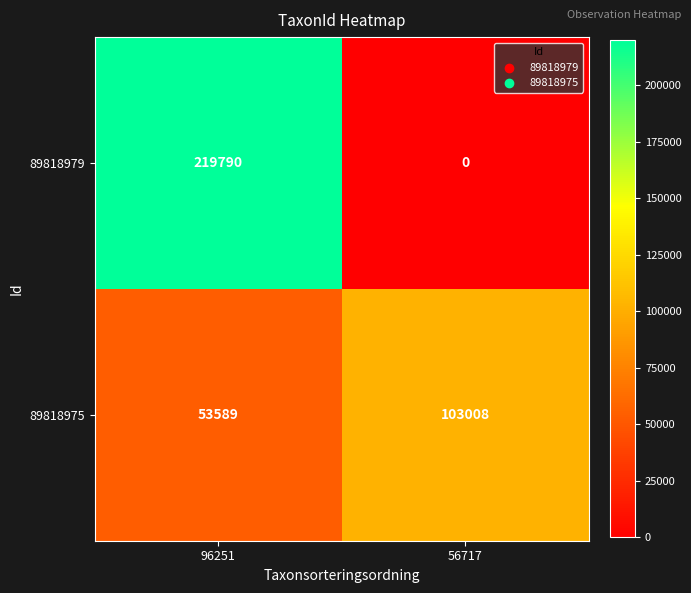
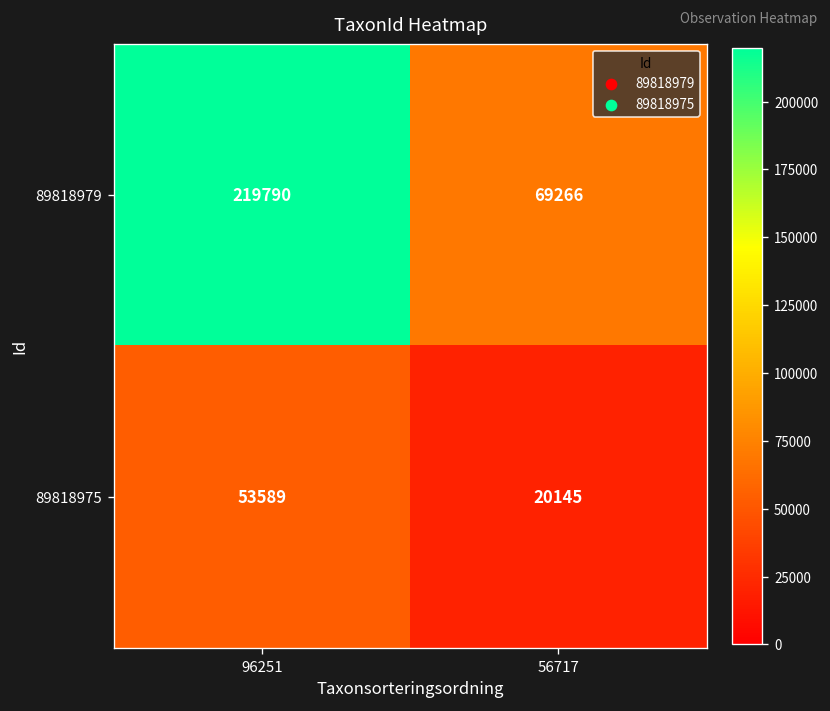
89818979, 56717: 0 -> 69266
89818975, 56717: 103008 -> 20145
